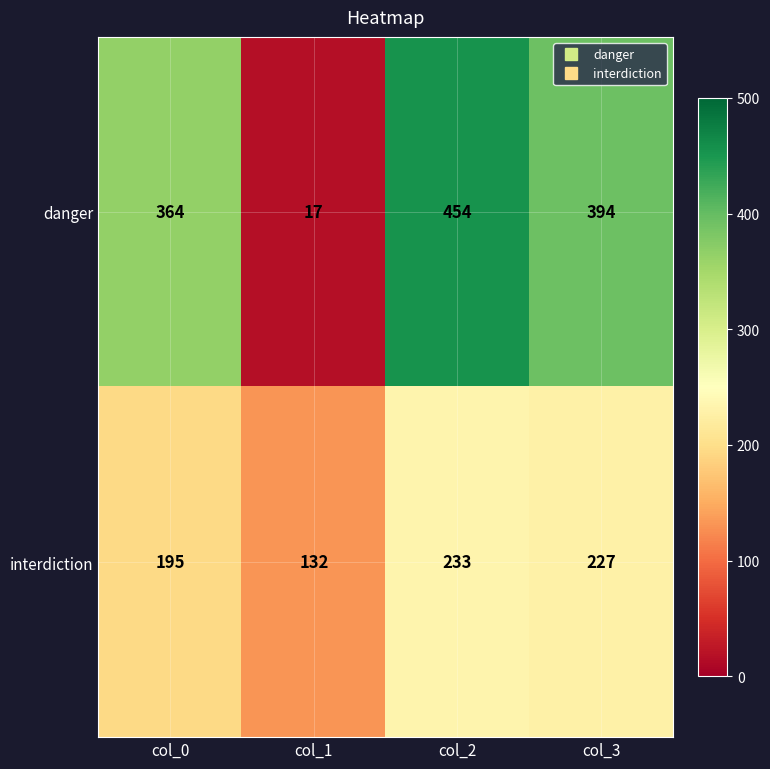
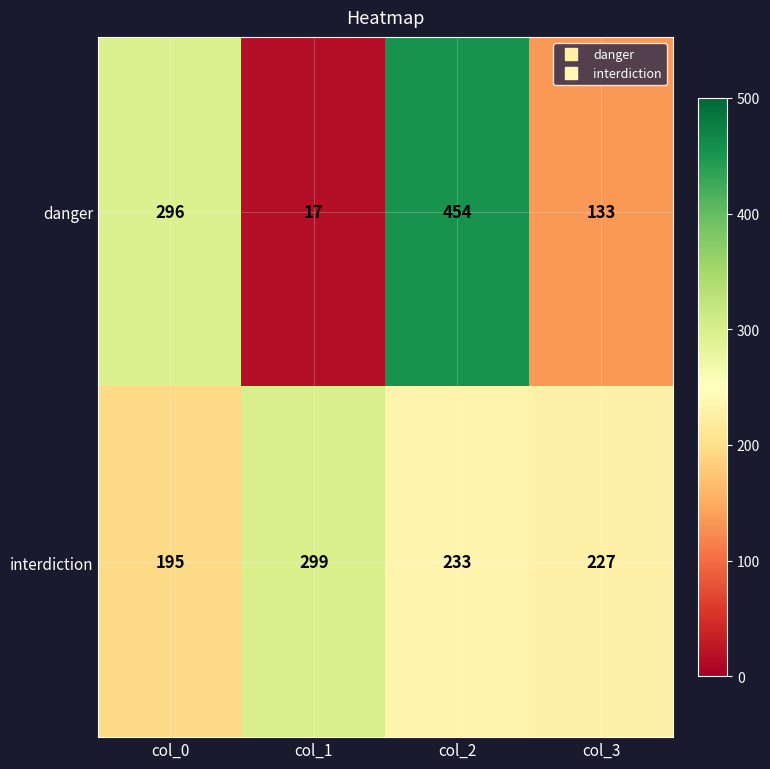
danger, col_0: 364 -> 296
danger, col_3: 394 -> 133
interdiction, col_1: 132 -> 299
